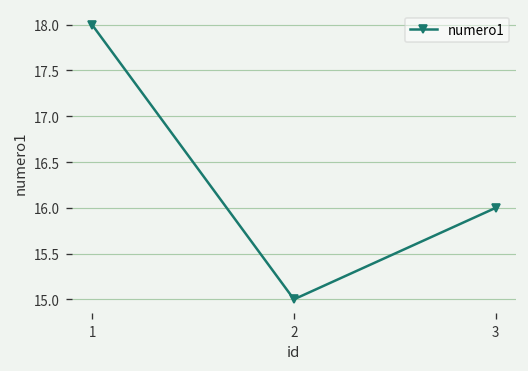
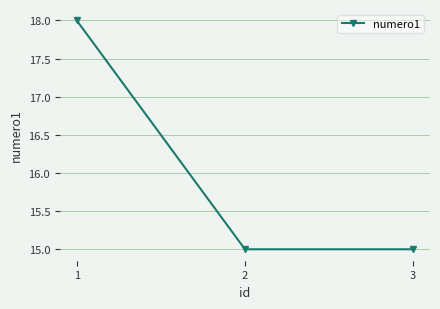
3: 16 -> 15
